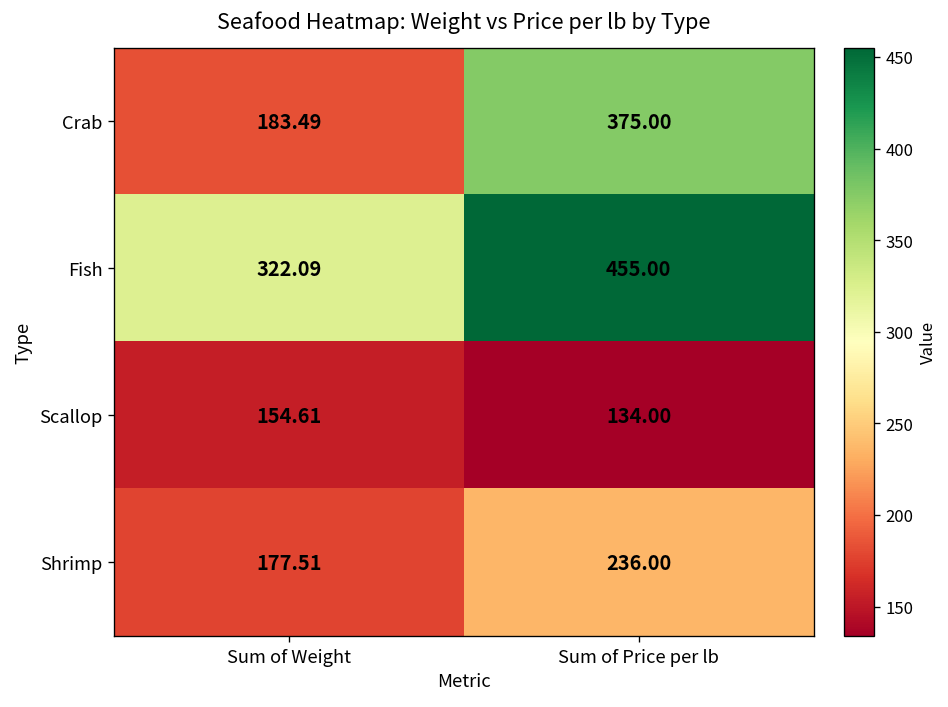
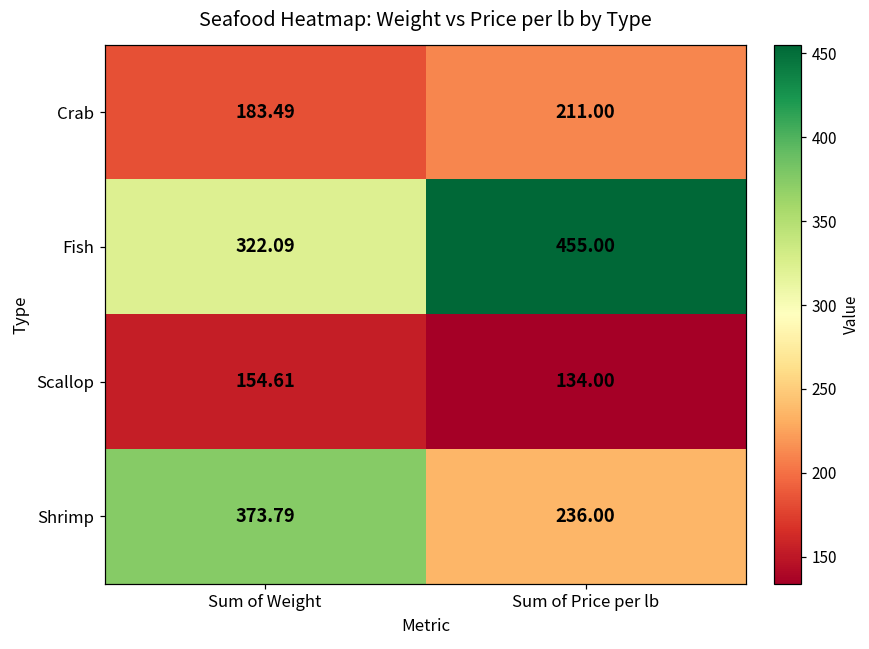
Crab, Sum of Price per lb: 375.00 -> 211.00
Shrimp, Sum of Weight: 177.51 -> 373.79
